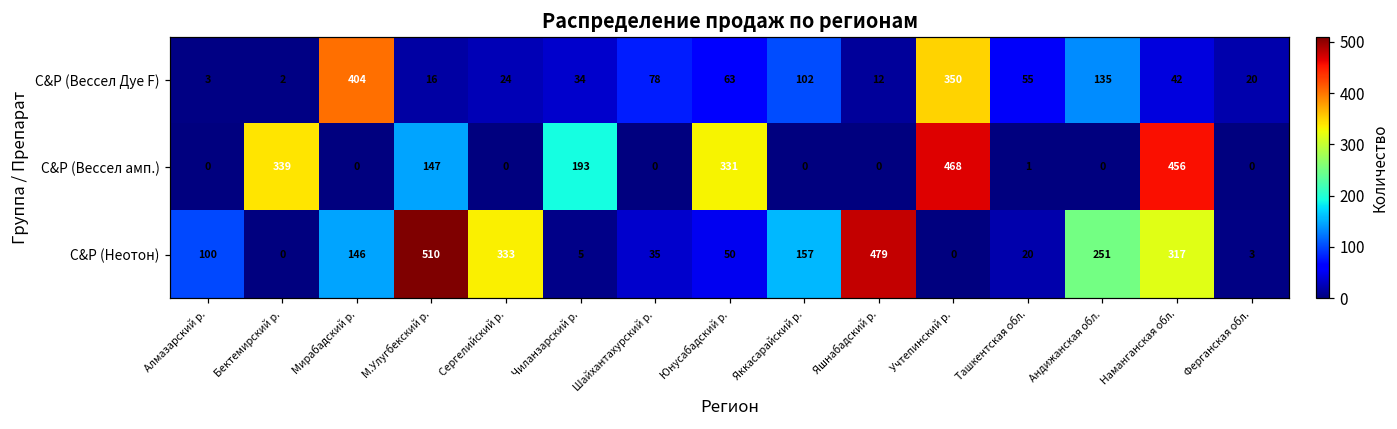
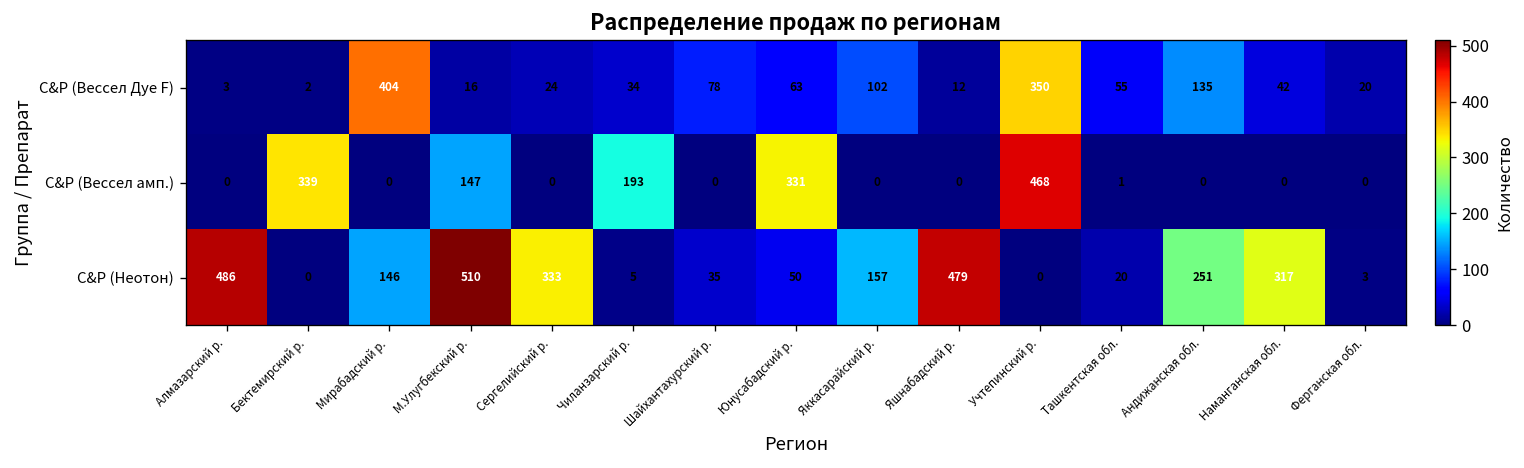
C&P (Вессел амп.), Наманганская обл.: 456 -> 0
C&P (Неотон), Алмазарский р.: 100 -> 486
